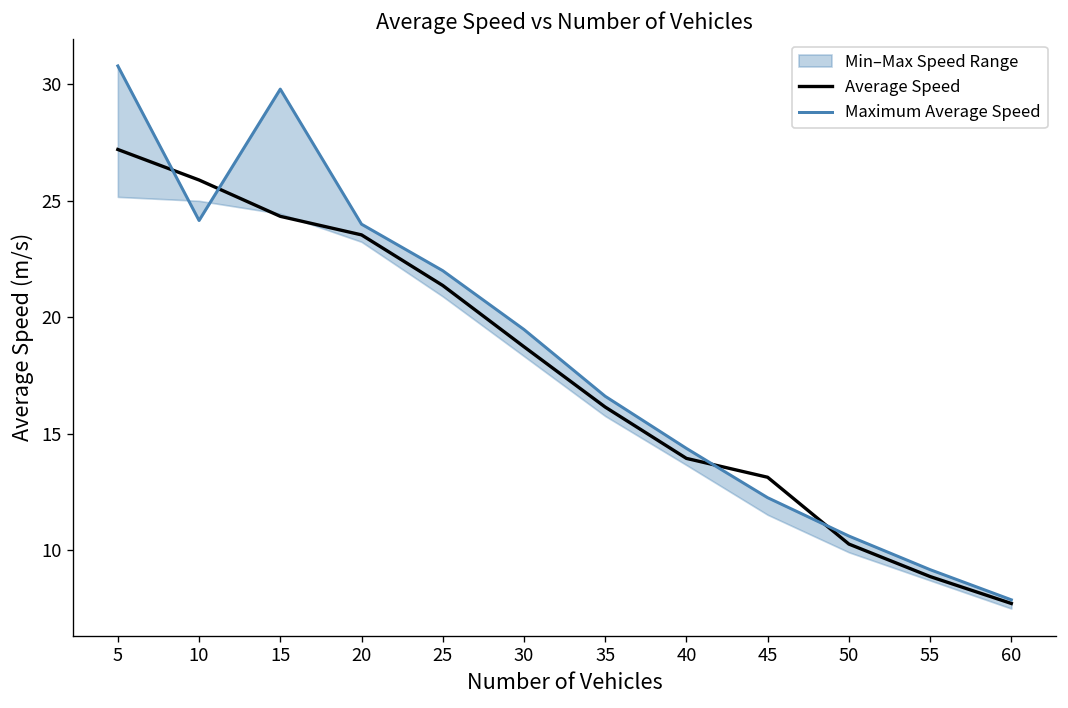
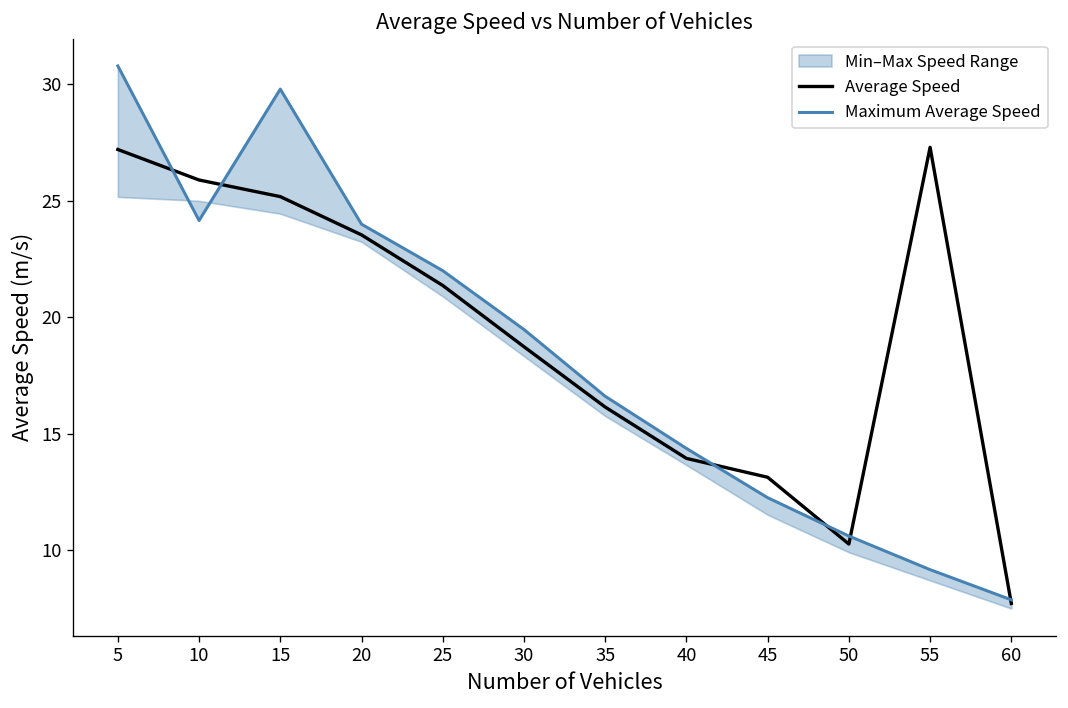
Average Speed, 15: 24.3 -> 25.2
Average Speed, 55: 8.9 -> 27.3
